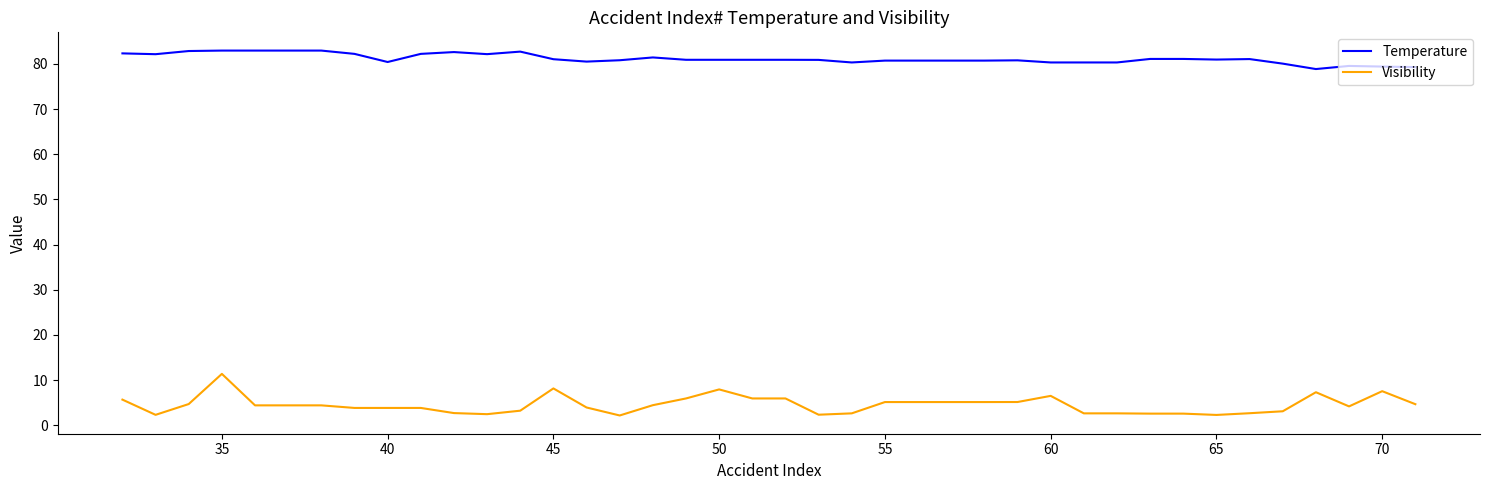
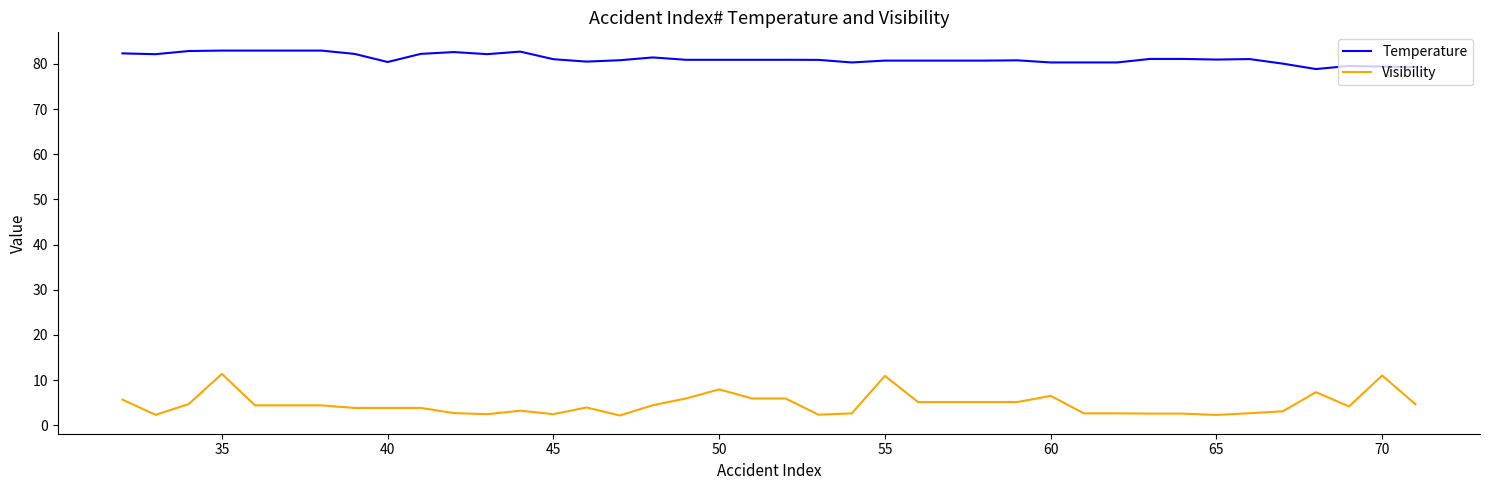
Visibility, 45: 8 -> 2
Visibility, 55: 5 -> 11
Visibility, 70: 8 -> 11
